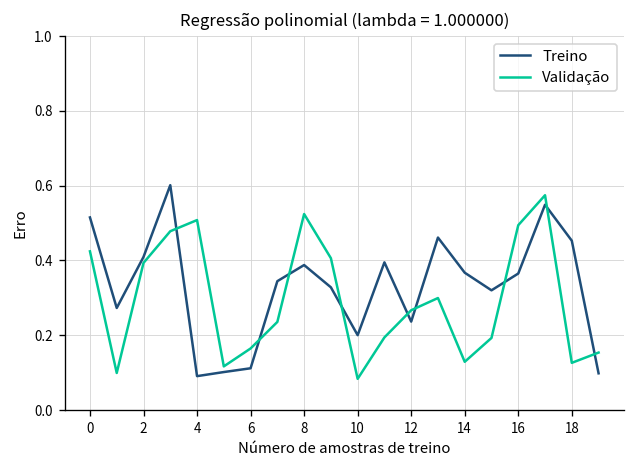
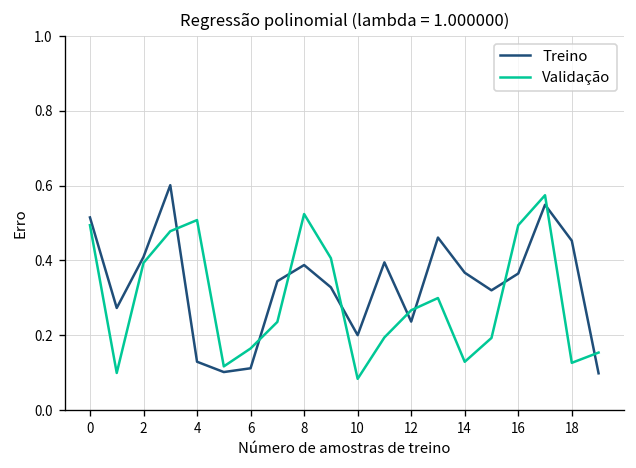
Validação, 0: 0.42 -> 0.49
Treino, 4: 0.09 -> 0.13
